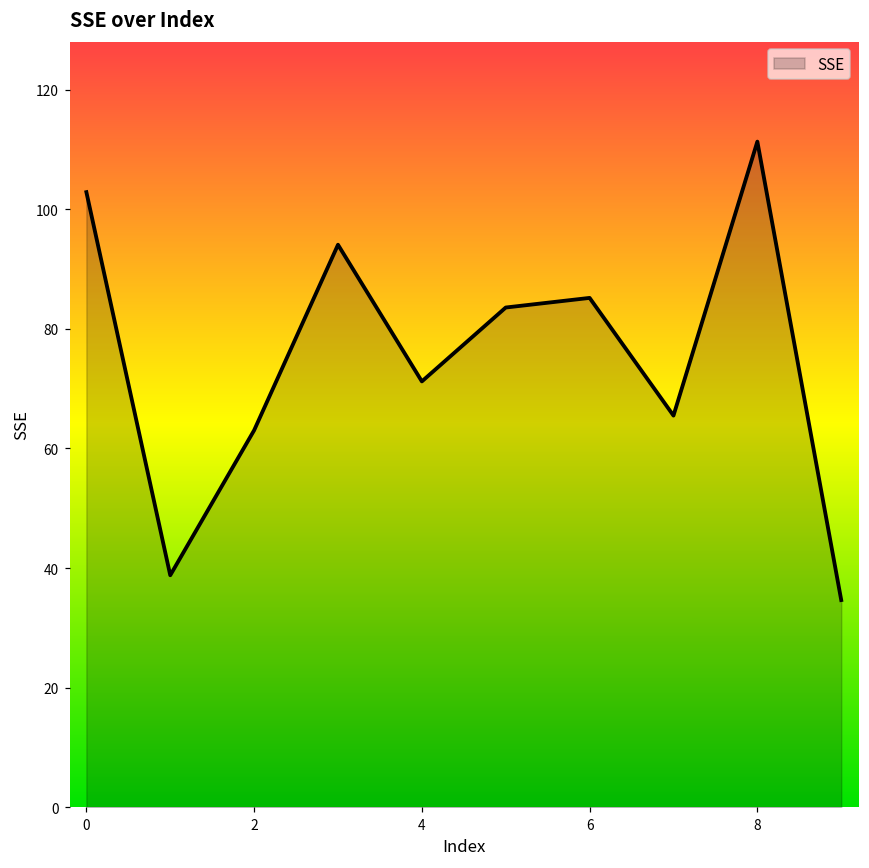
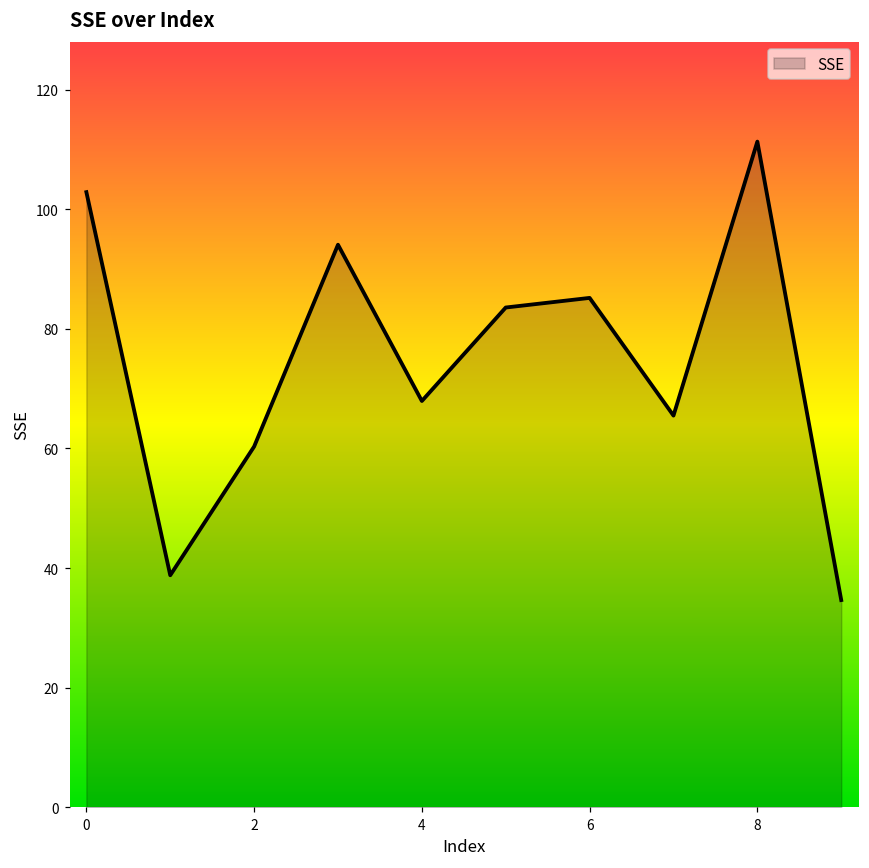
2: 63 -> 60
4: 71 -> 68
